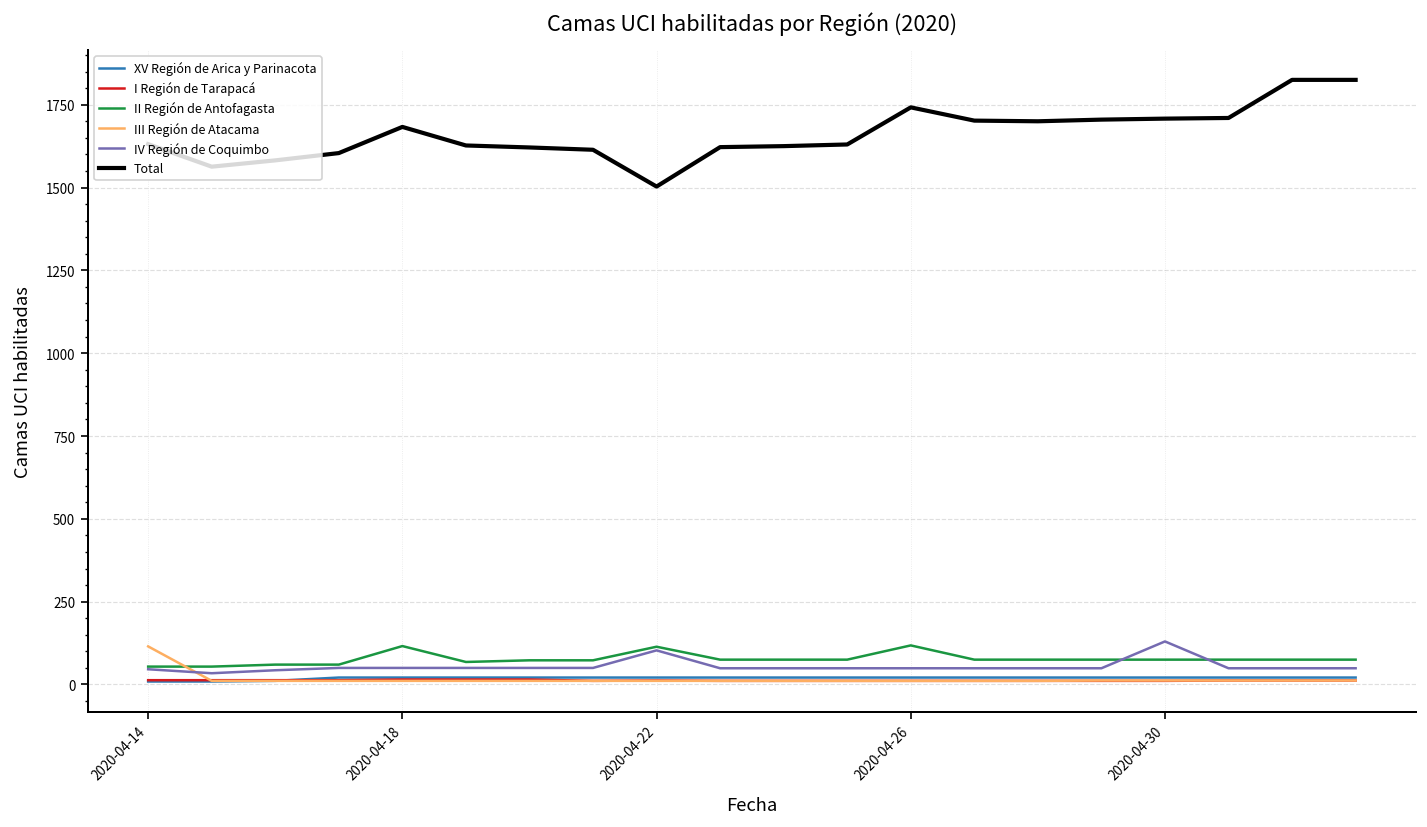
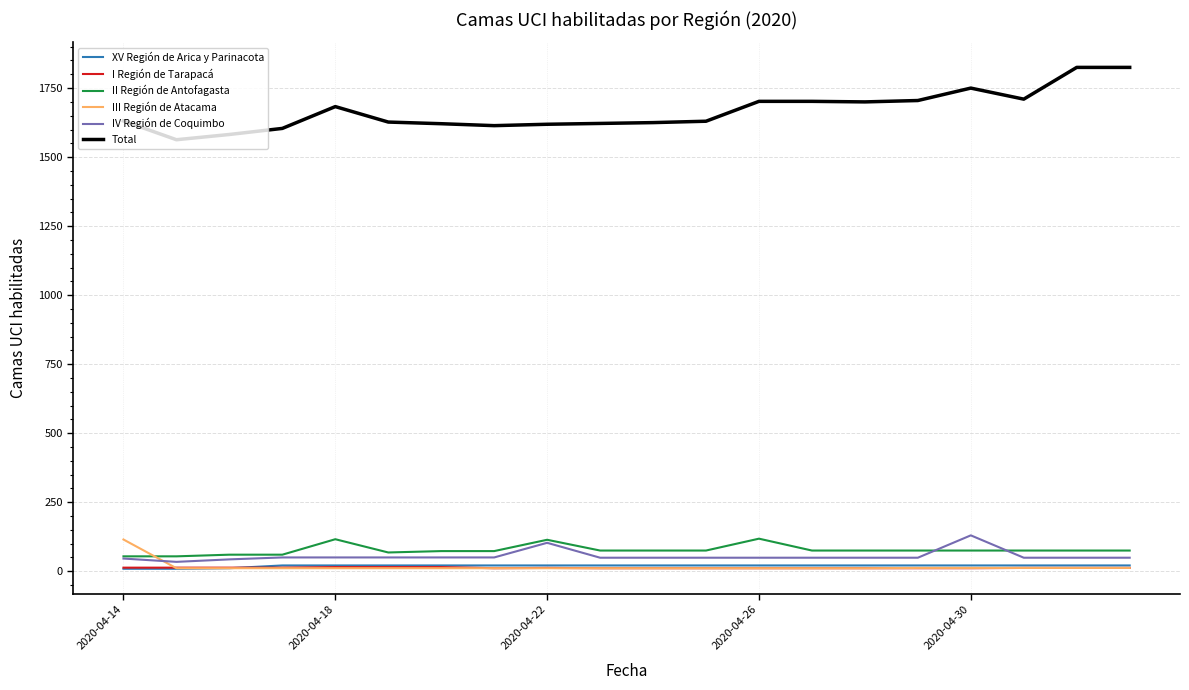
Total, 2020-04-22: 1500 -> 1620
Total, 2020-04-26: 1740 -> 1700
Total, 2020-04-30: 1710 -> 1750
